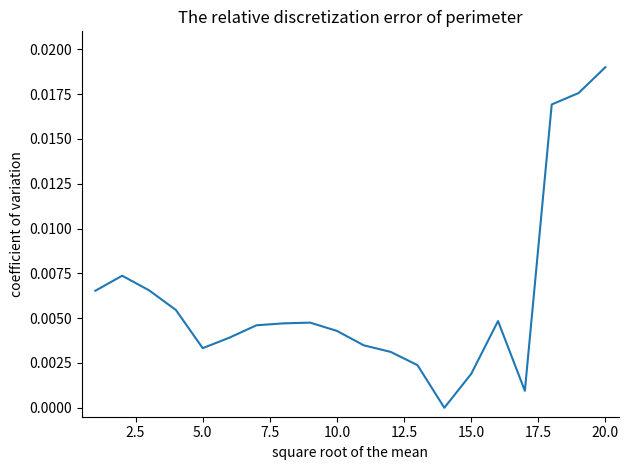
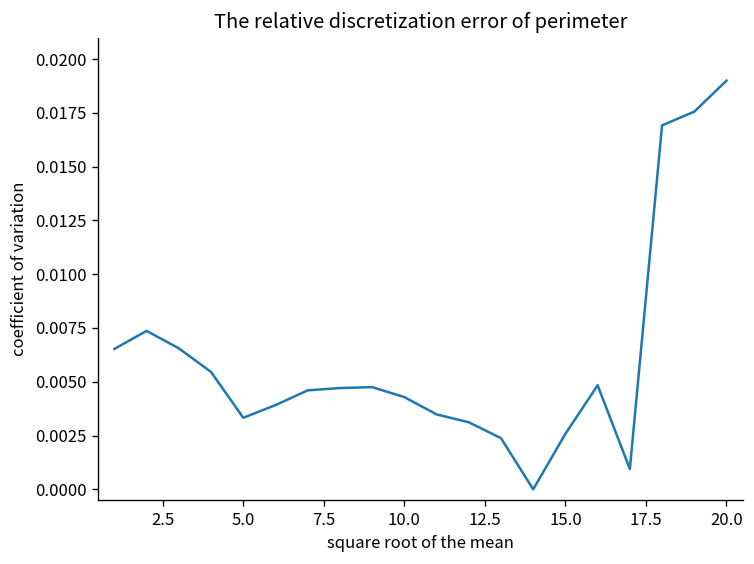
15.0: 0.0019 -> 0.0026
